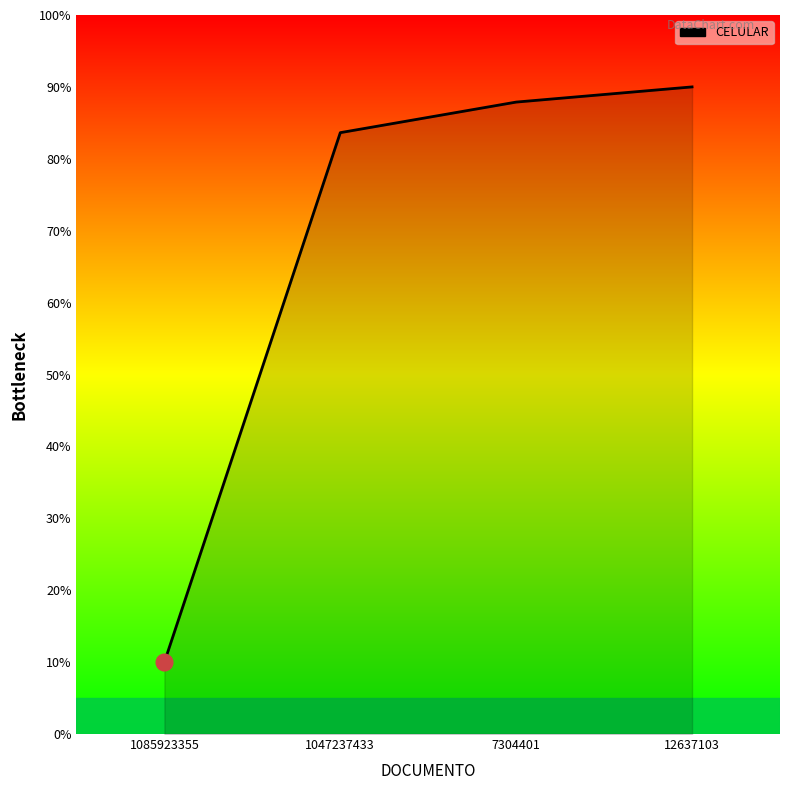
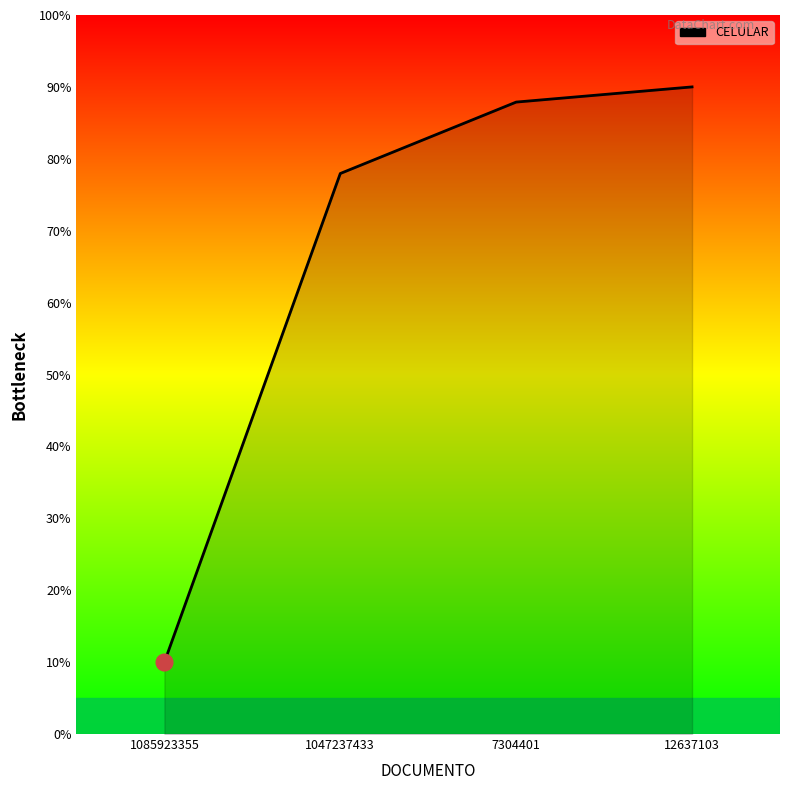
CELULAR, 1047237433: 84% -> 78%
